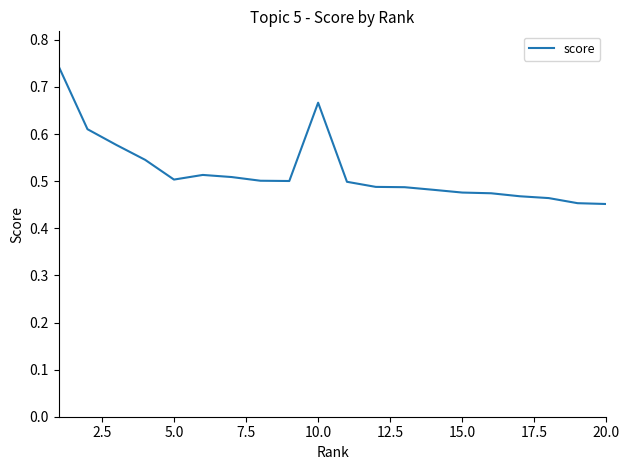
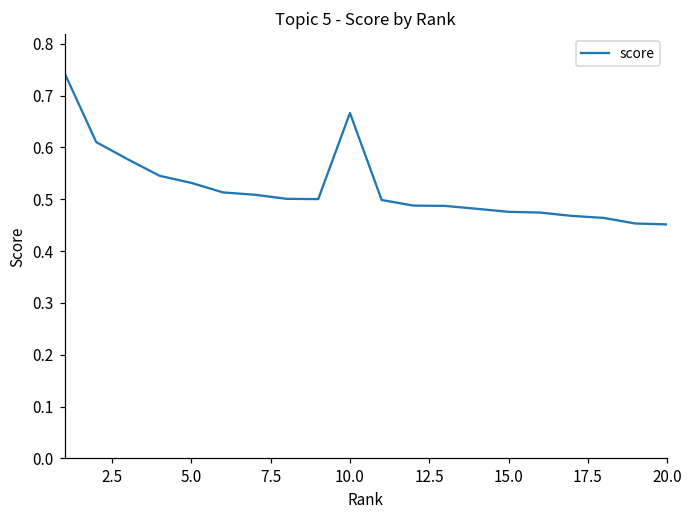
5.0: 0.50 -> 0.53
